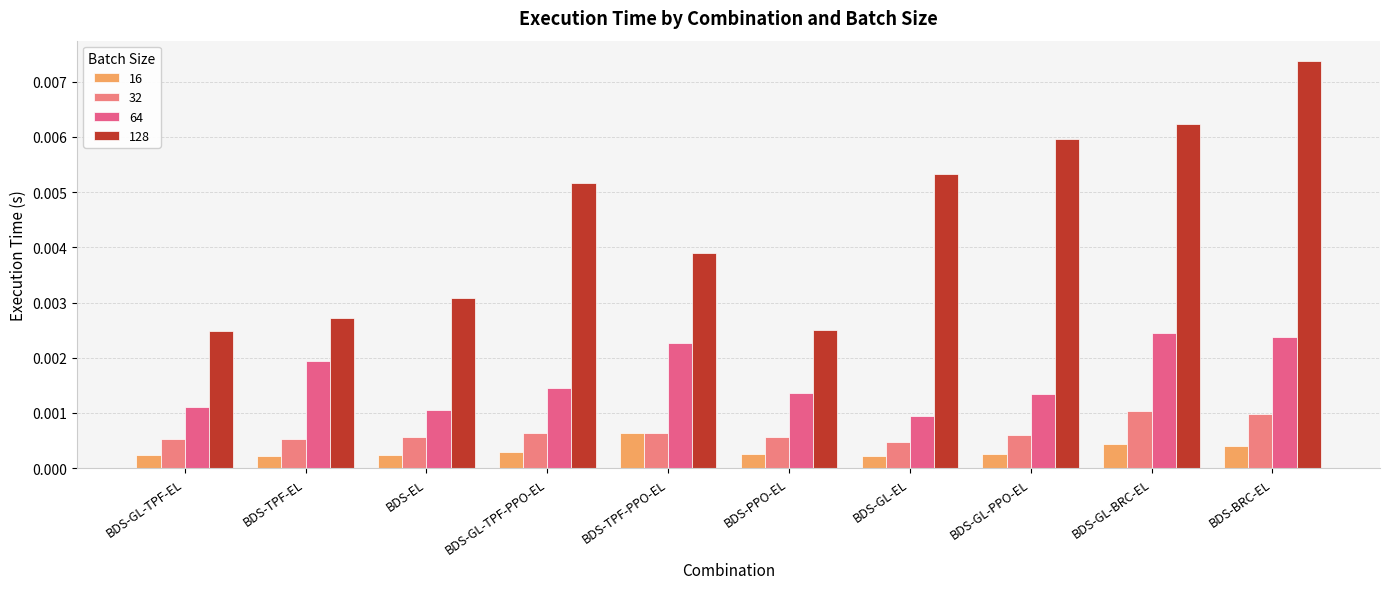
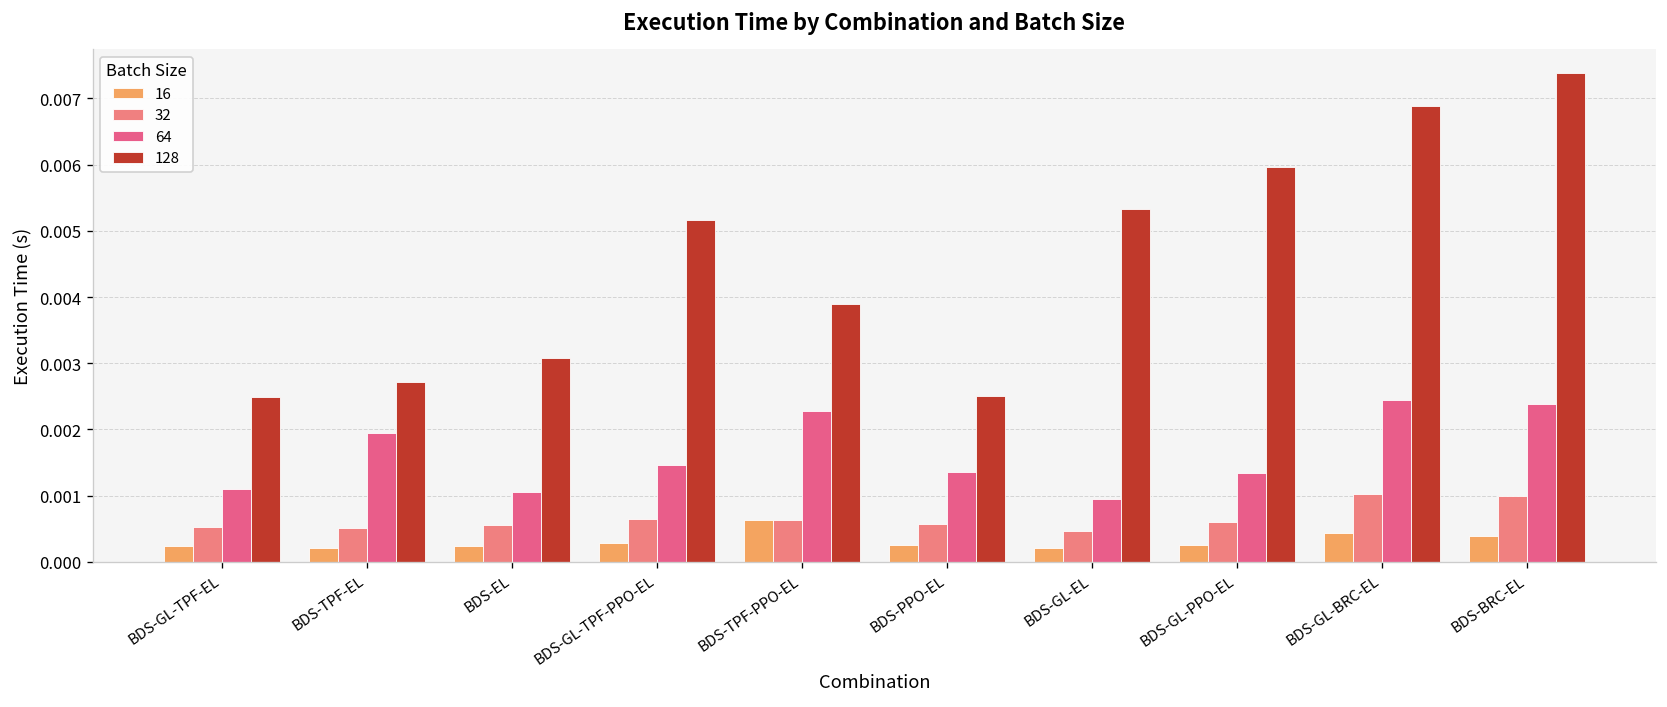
128, BDS-GL-BRC-EL: 0.0062 -> 0.0069
